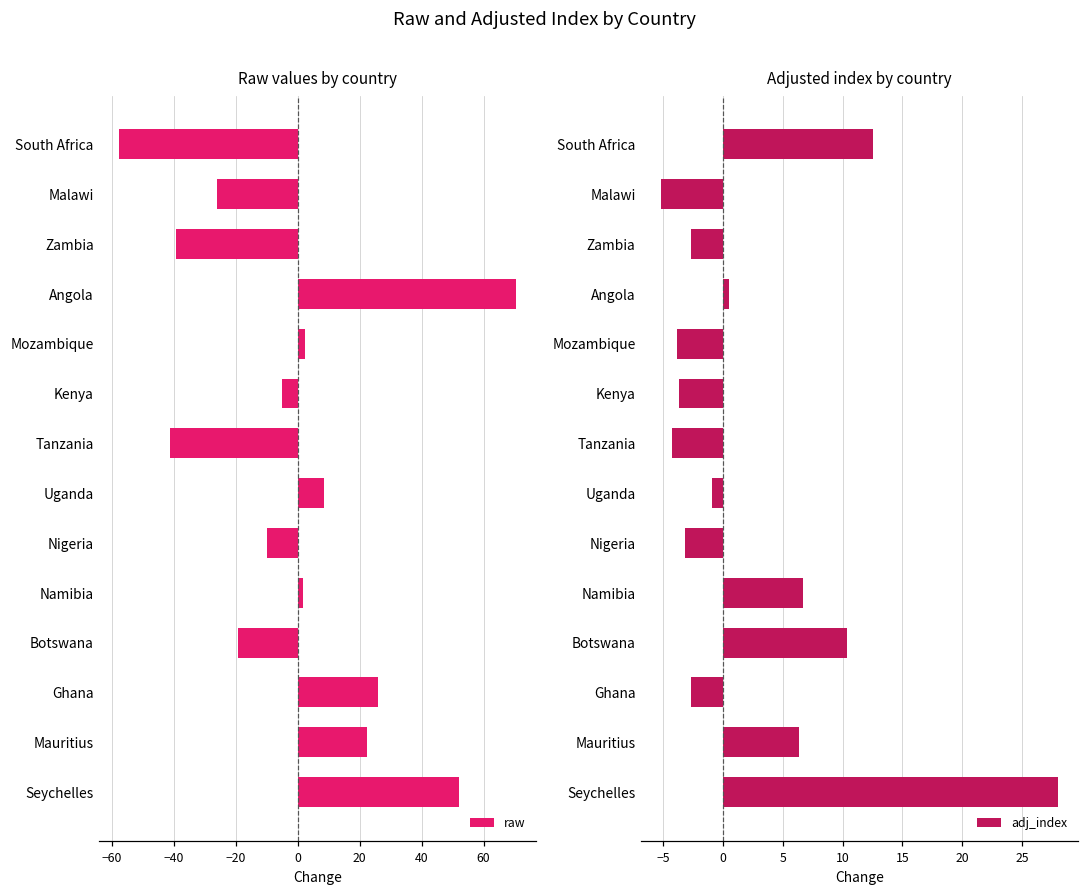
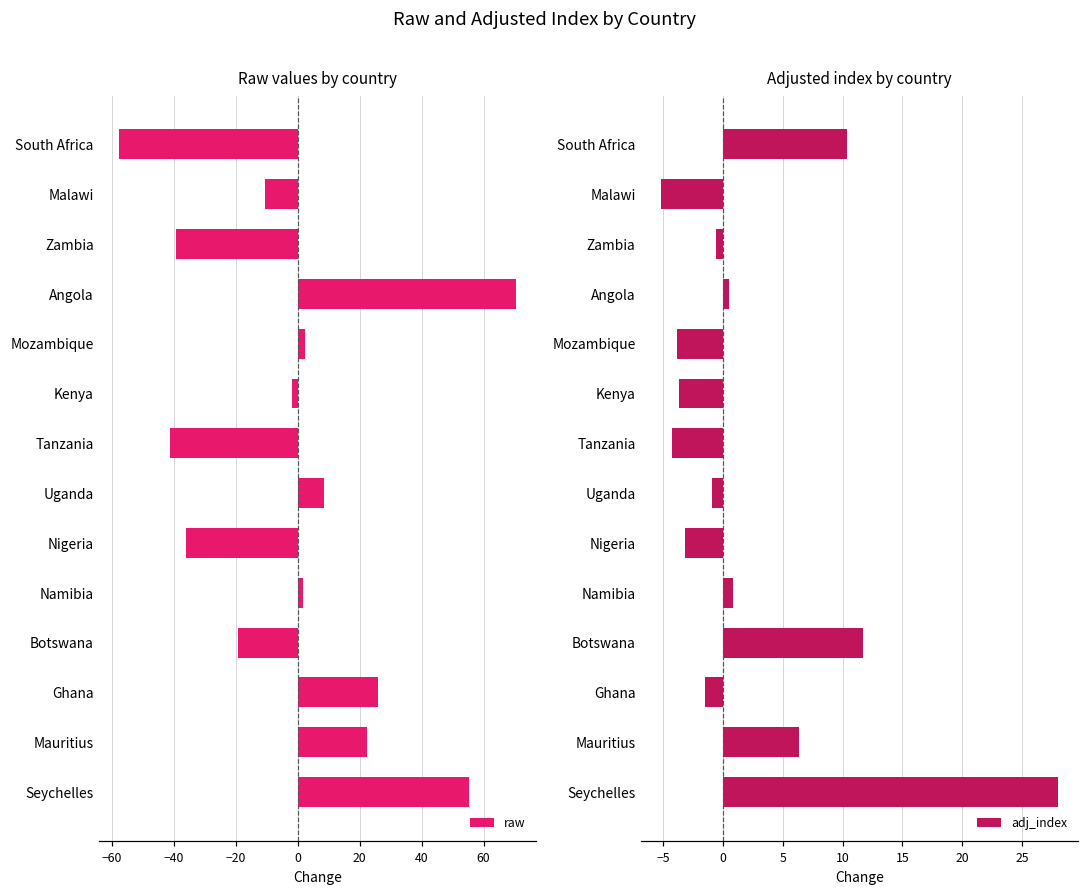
Raw values by country, Malawi: -26 -> -10
Raw values by country, Kenya: -5 -> -2
Raw values by country, Nigeria: -10 -> -36
Raw values by country, Seychelles: 52 -> 55
Adjusted index by country, South Africa: 12.5 -> 10.4
Adjusted index by country, Zambia: -2.6 -> -0.6
Adjusted index by country, Namibia: 6.7 -> 0.8
Adjusted index by country, Botswana: 10.4 -> 11.7
Adjusted index by country, Ghana: -2.6 -> -1.5
